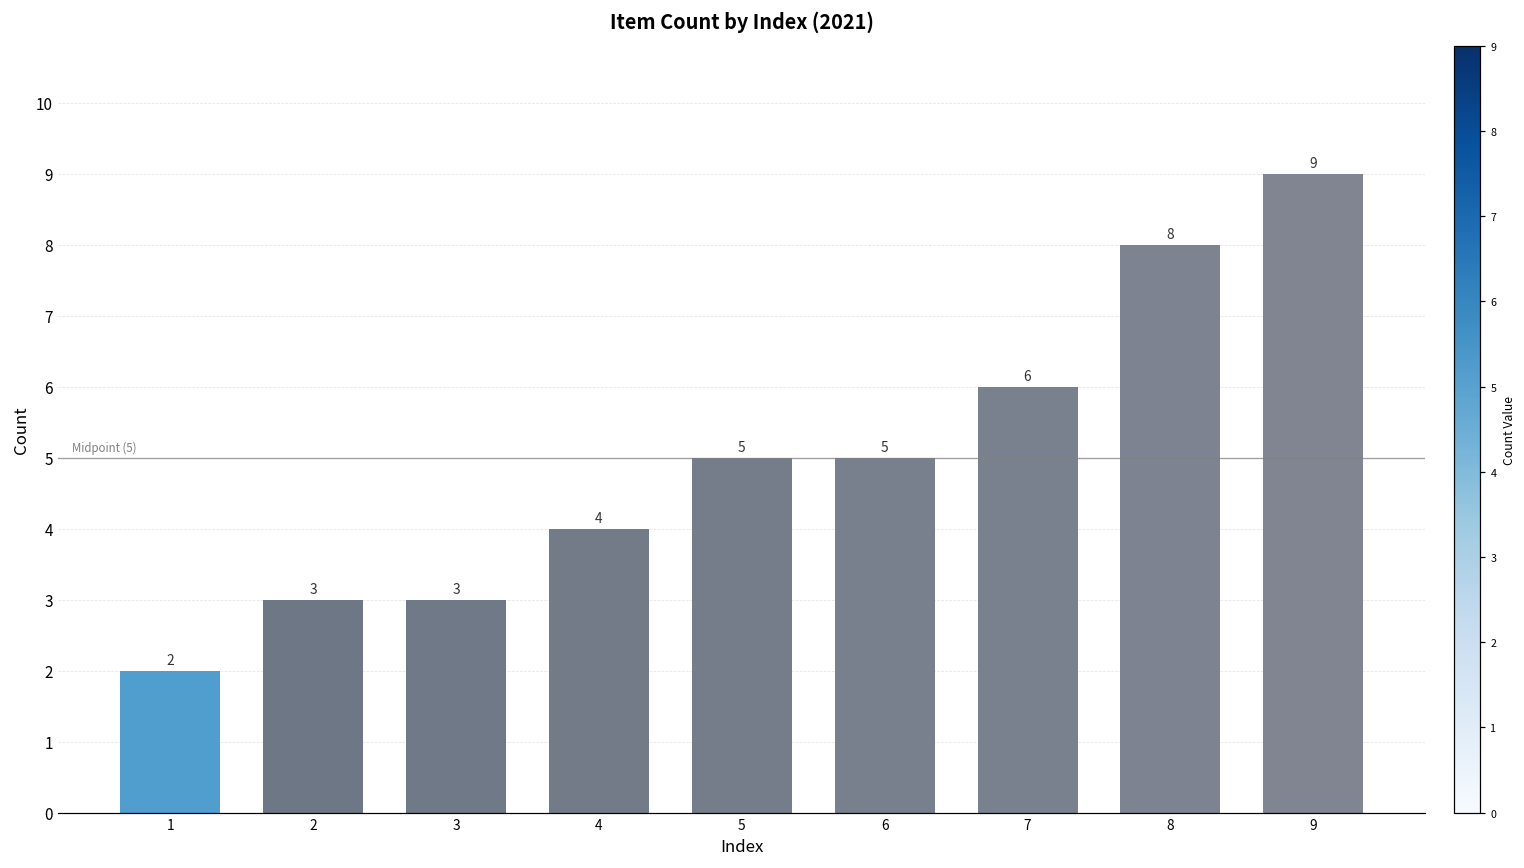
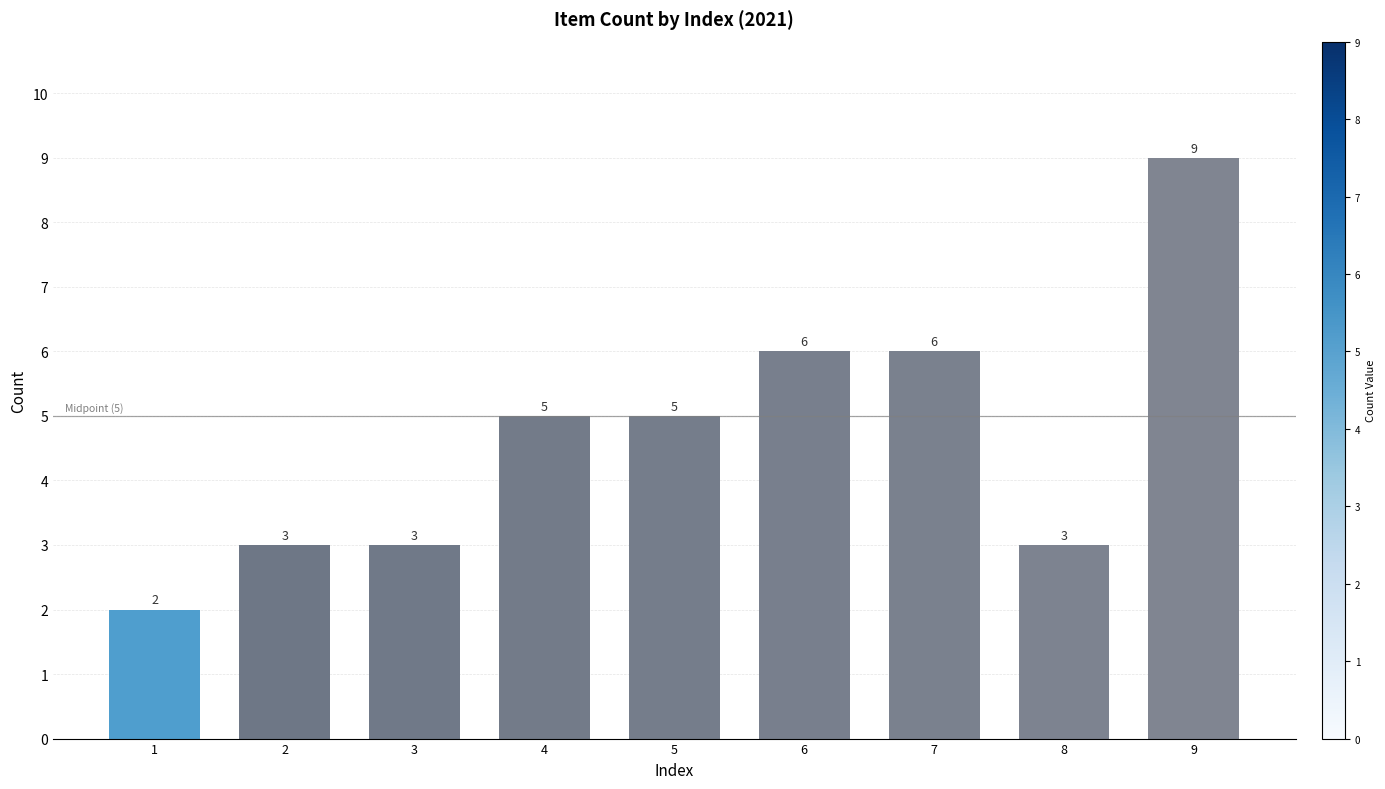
4: 4 -> 5
6: 5 -> 6
8: 8 -> 3
